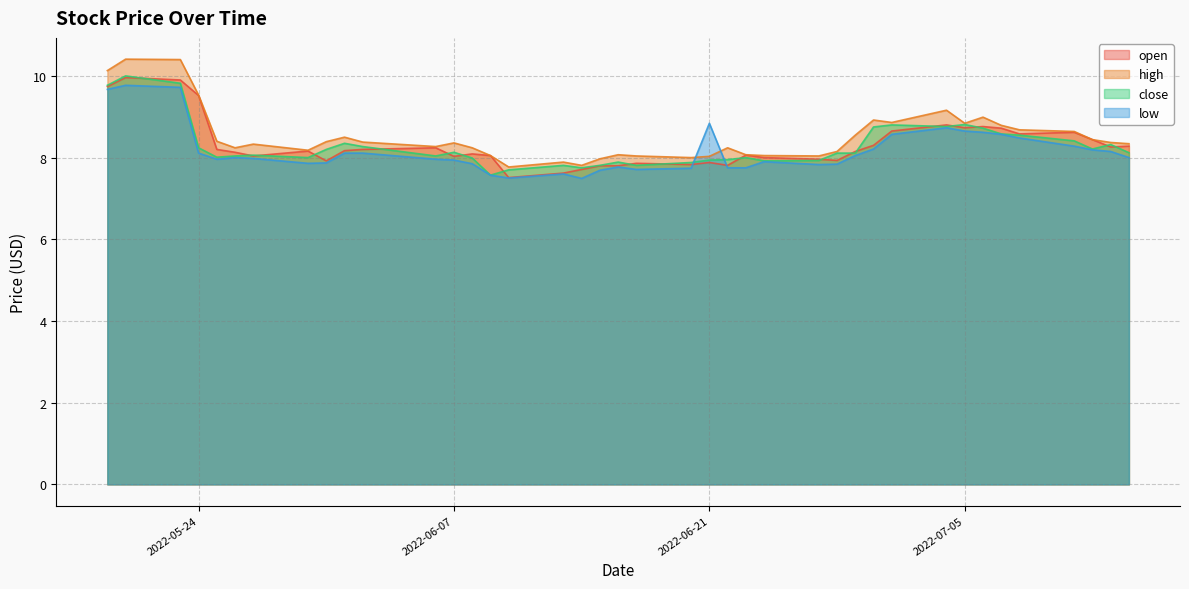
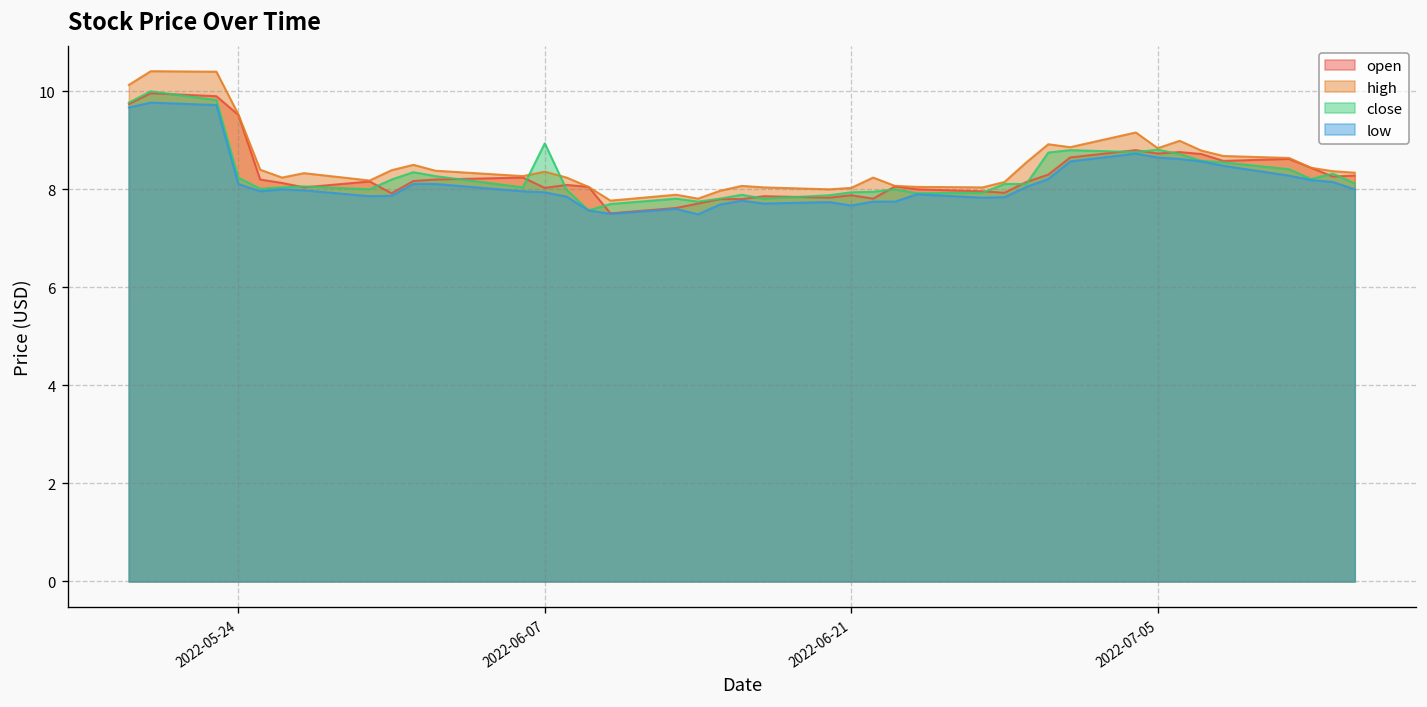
close, 2022-06-07: 8.1 -> 8.9
low, 2022-06-21: 8.8 -> 7.7
